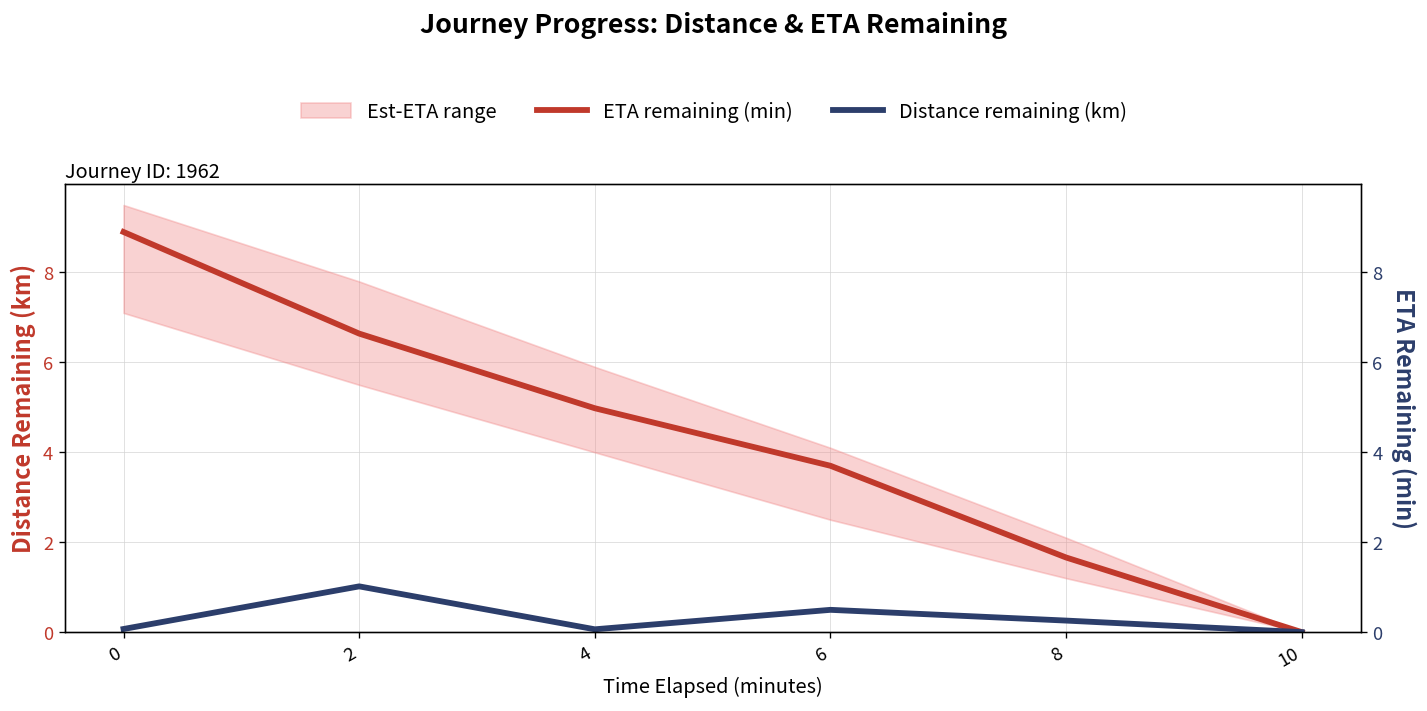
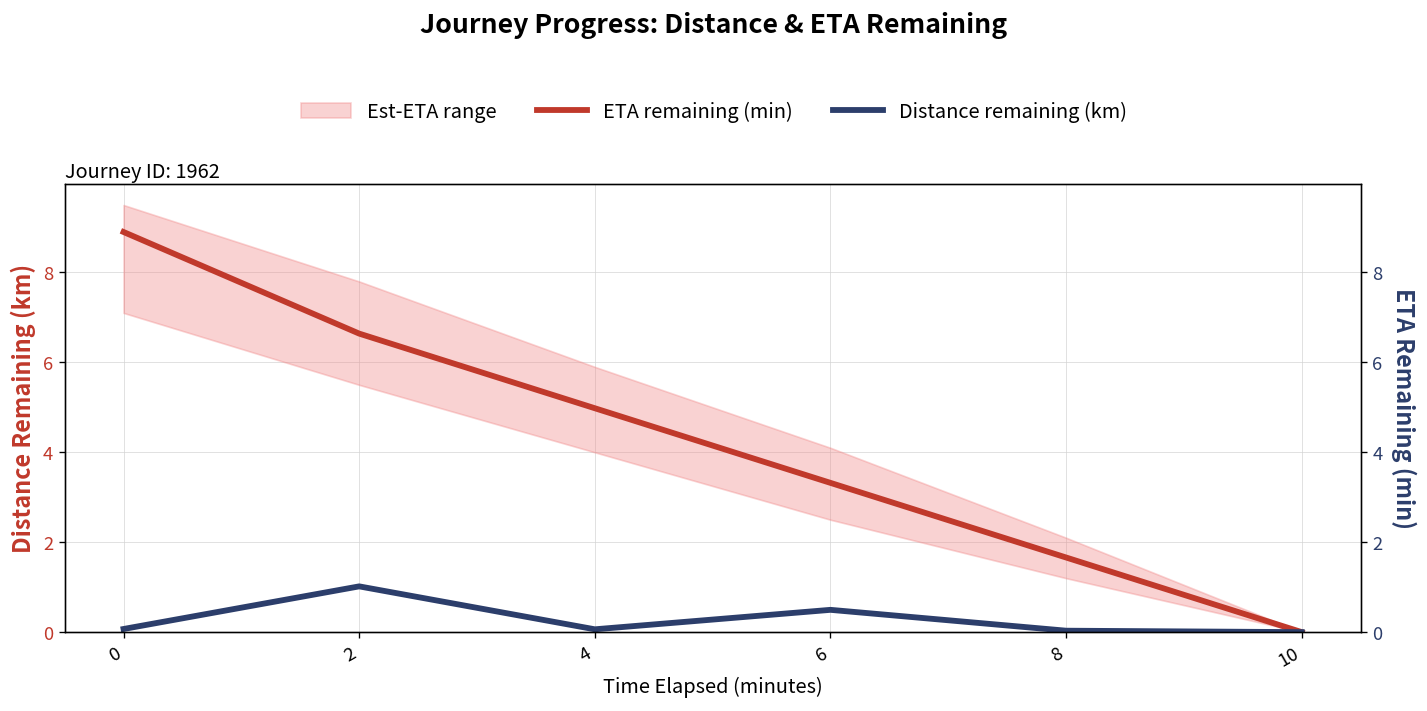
ETA remaining (min), 6: 3.7 -> 3.3
Distance remaining (km), 8: 0.3 -> 0.0
